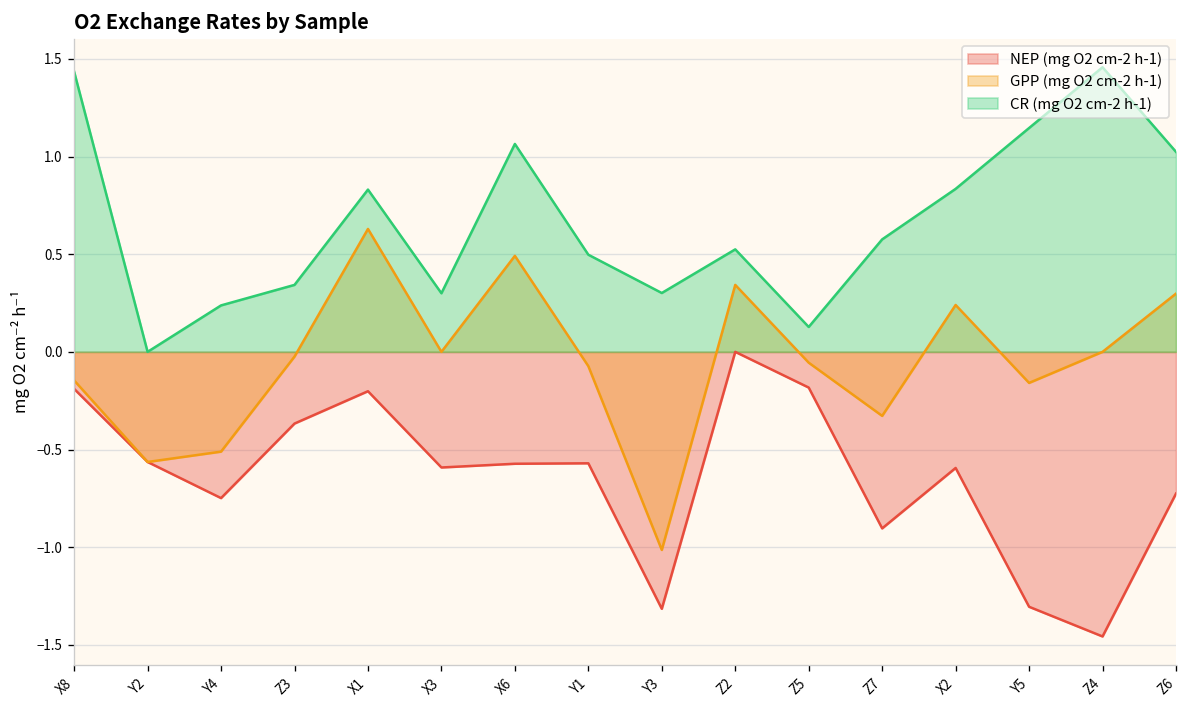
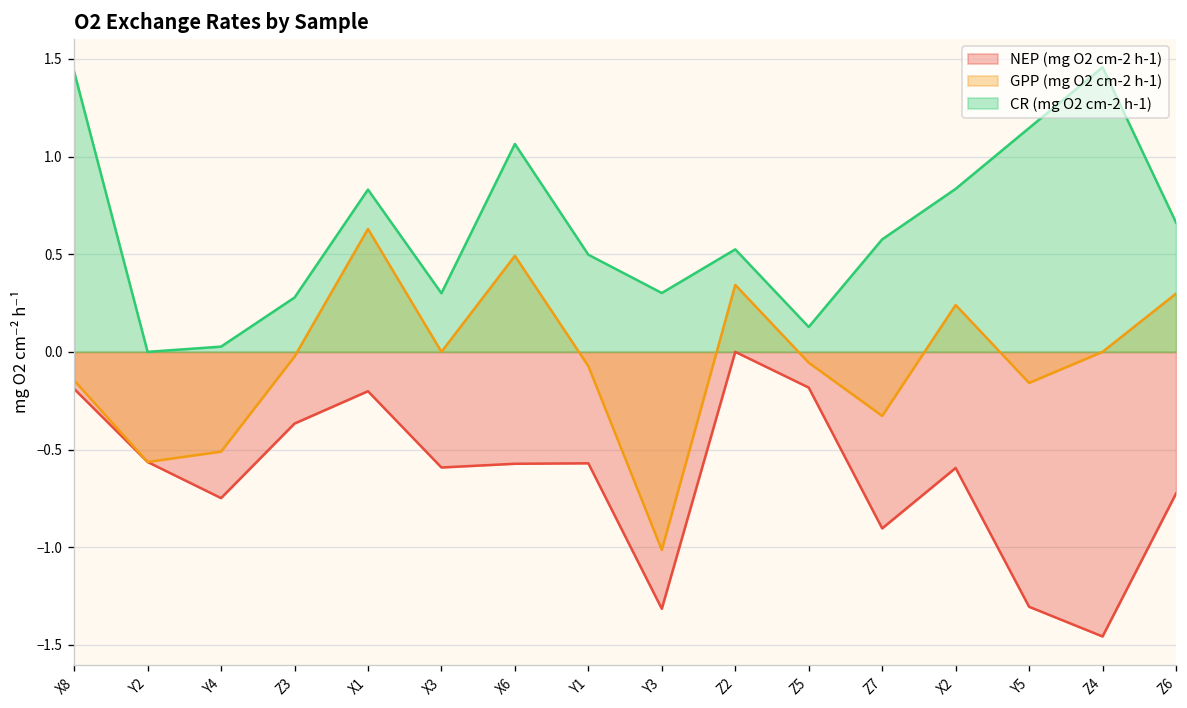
CR (mg O2 cm-2 h-1), Y4: 0.24 -> 0.03
CR (mg O2 cm-2 h-1), Z3: 0.34 -> 0.28
CR (mg O2 cm-2 h-1), Z6: 1.02 -> 0.66
